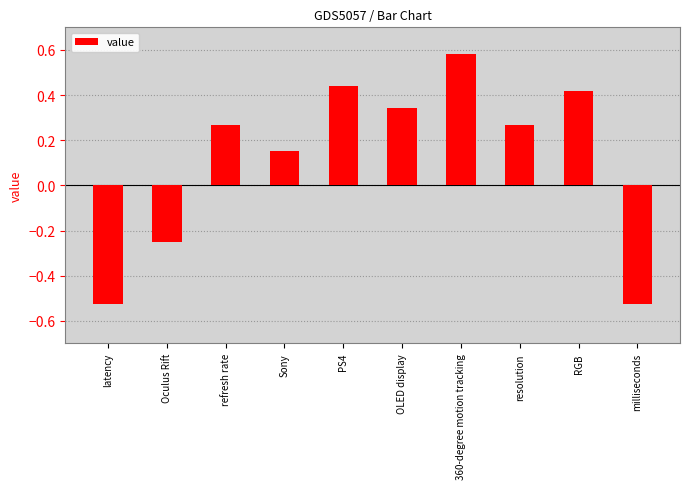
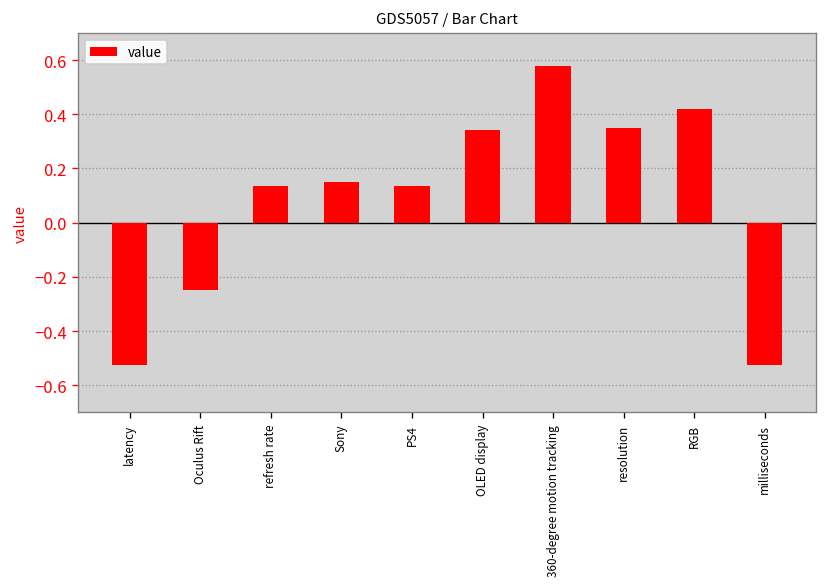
refresh rate: 0.27 -> 0.14
PS4: 0.44 -> 0.13
resolution: 0.27 -> 0.35
